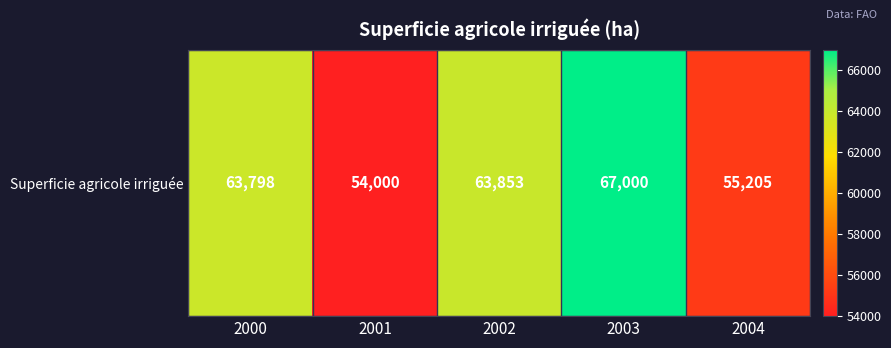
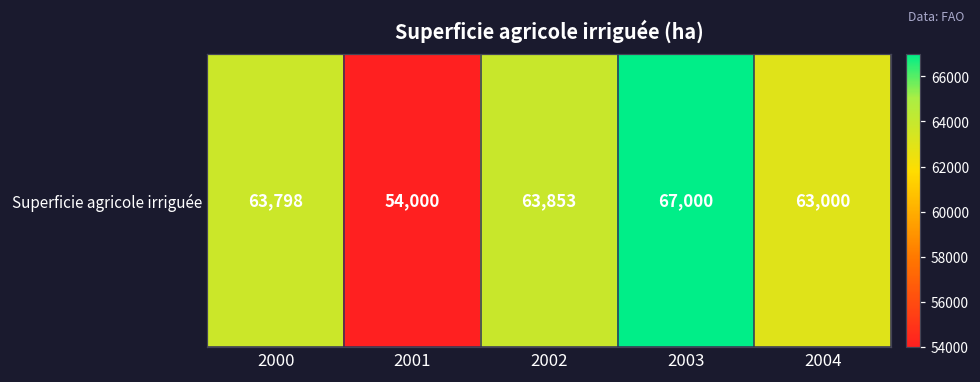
Superficie agricole irriguée, 2004: 55,205 -> 63,000
